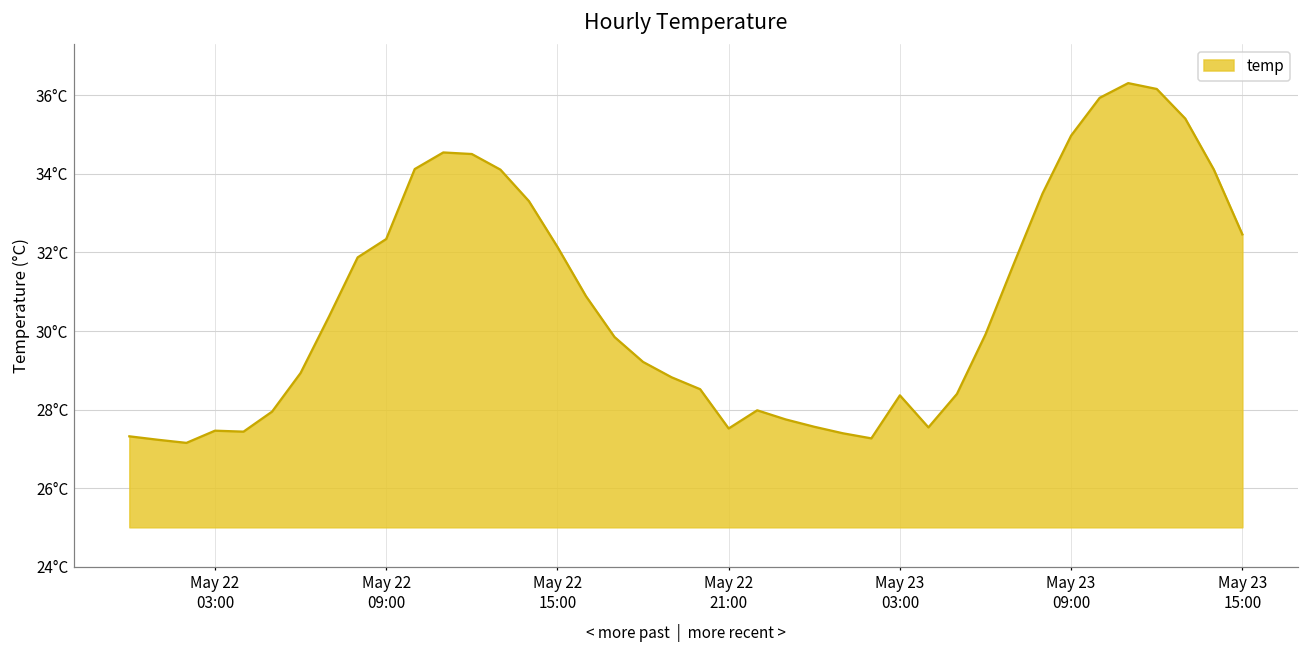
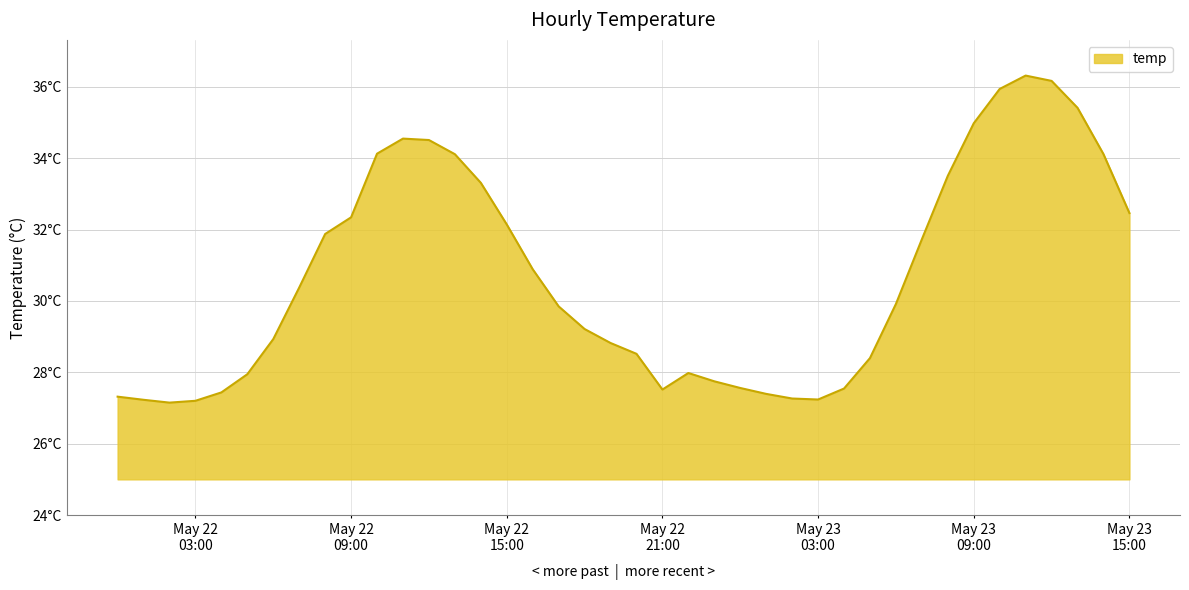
May 22 03:00: 27.5°C -> 27.2°C
May 23 03:00: 28.4°C -> 27.2°C
